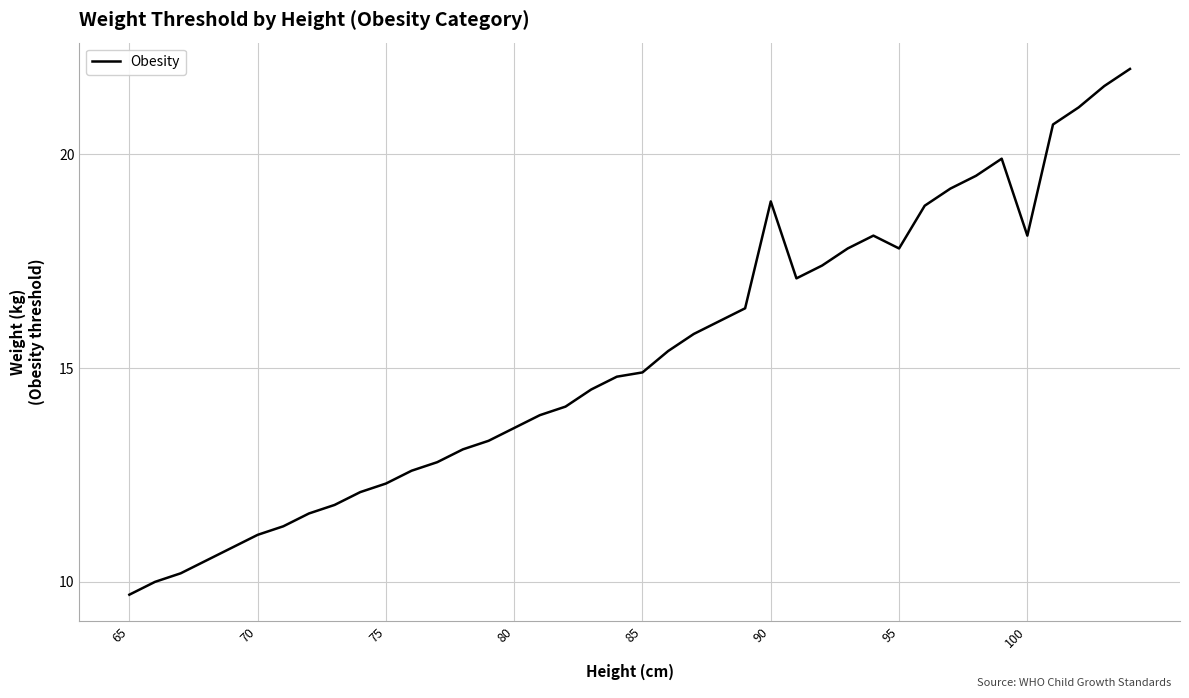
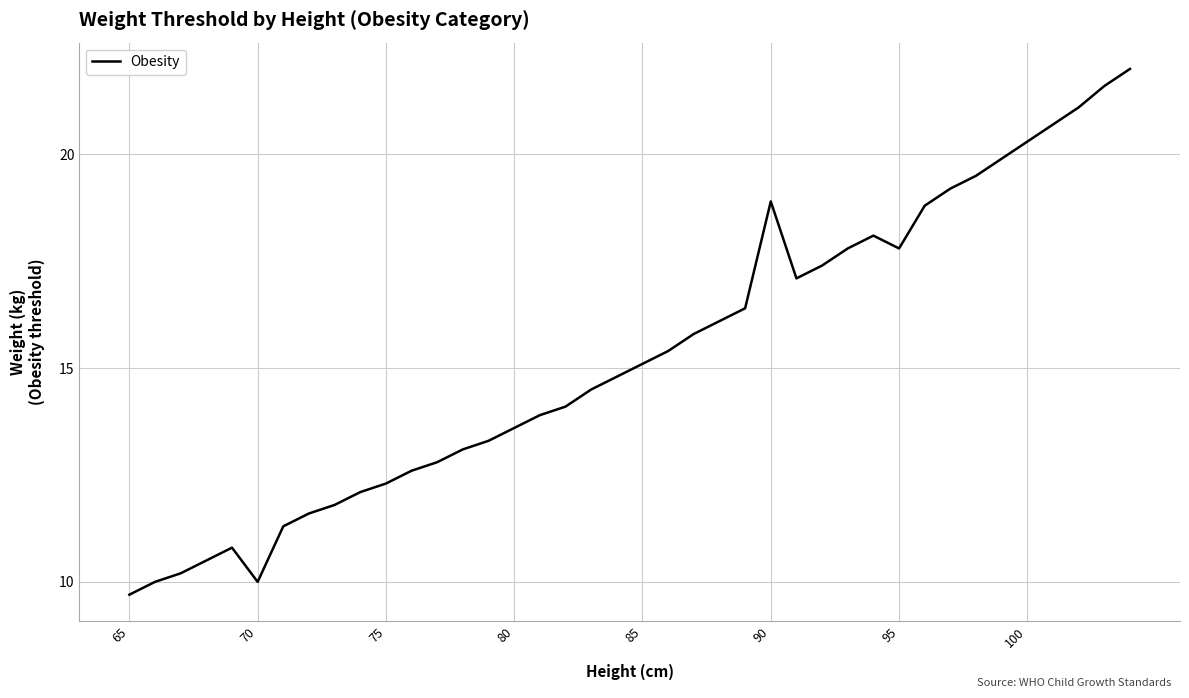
70: 11.1 -> 10.0
85: 14.9 -> 15.1
100: 18.1 -> 20.3
